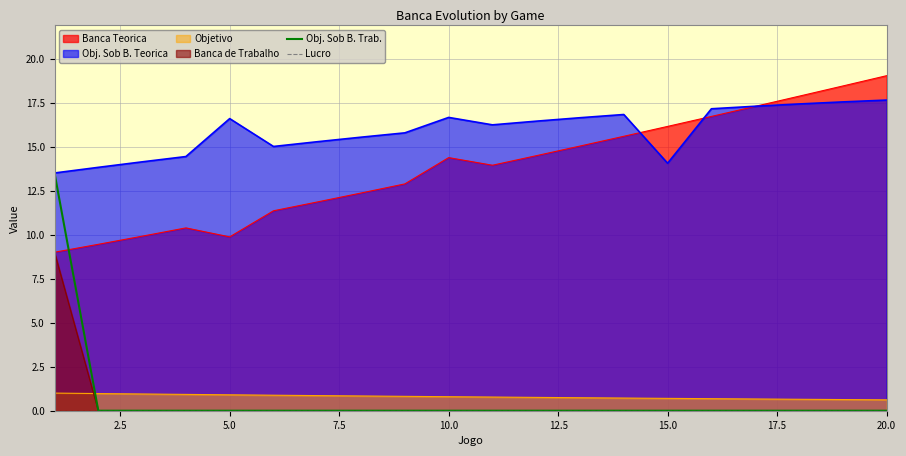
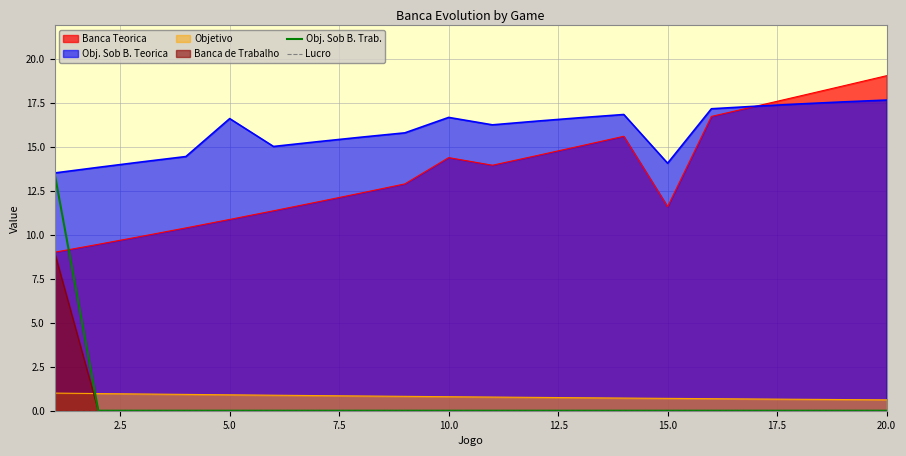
Banca Teorica, 5.0: 9.9 -> 10.9
Banca Teorica, 15.0: 16.1 -> 11.6
